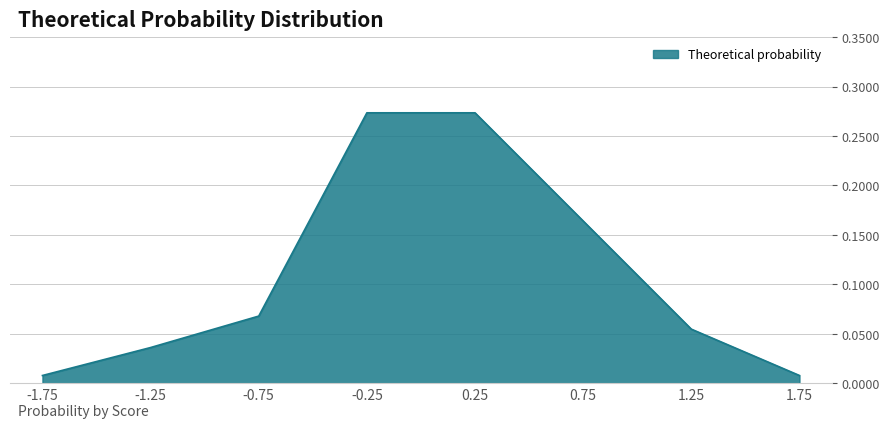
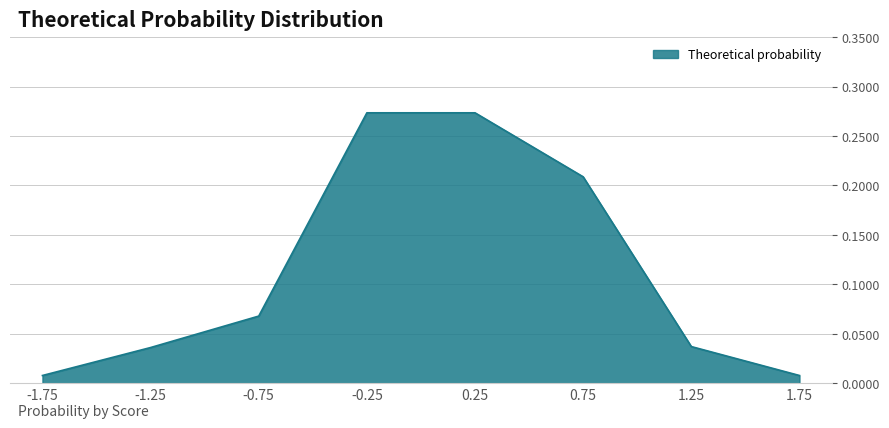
0.75: 0.16 -> 0.21
1.25: 0.05 -> 0.04
